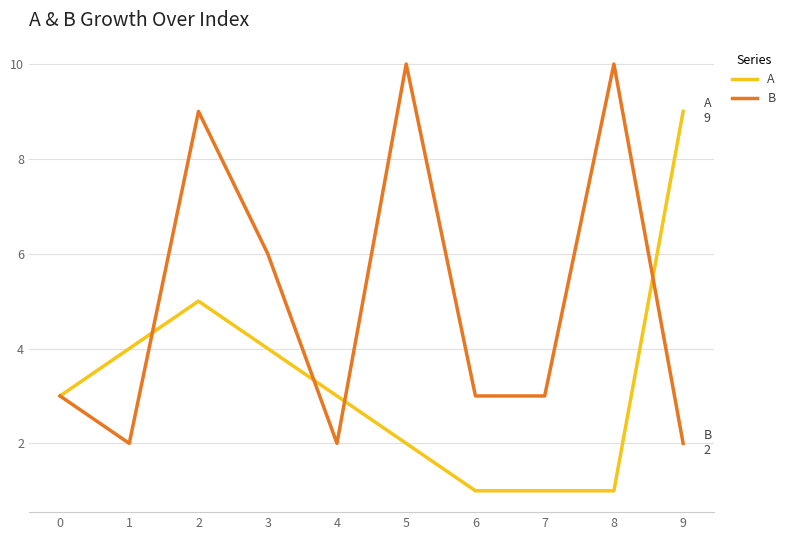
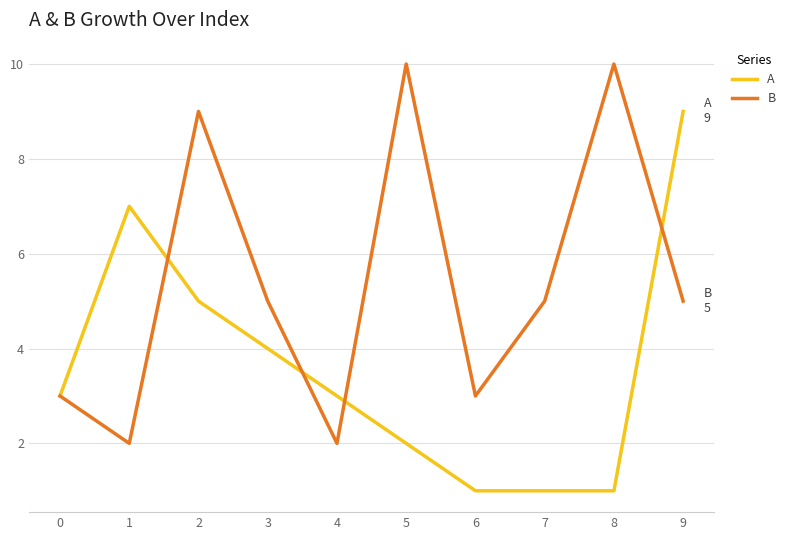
A, 1: 4 -> 7
B, 3: 6 -> 5
B, 7: 3 -> 5
B, 9: 2 -> 5
